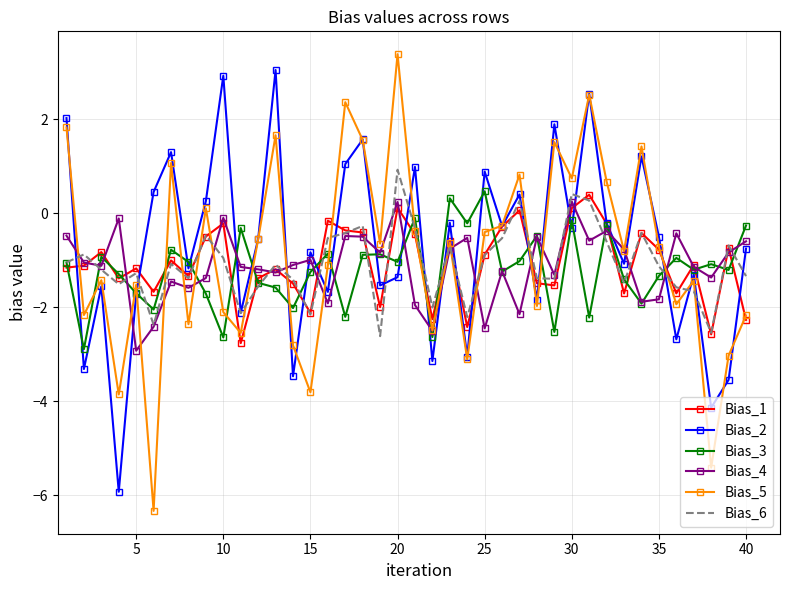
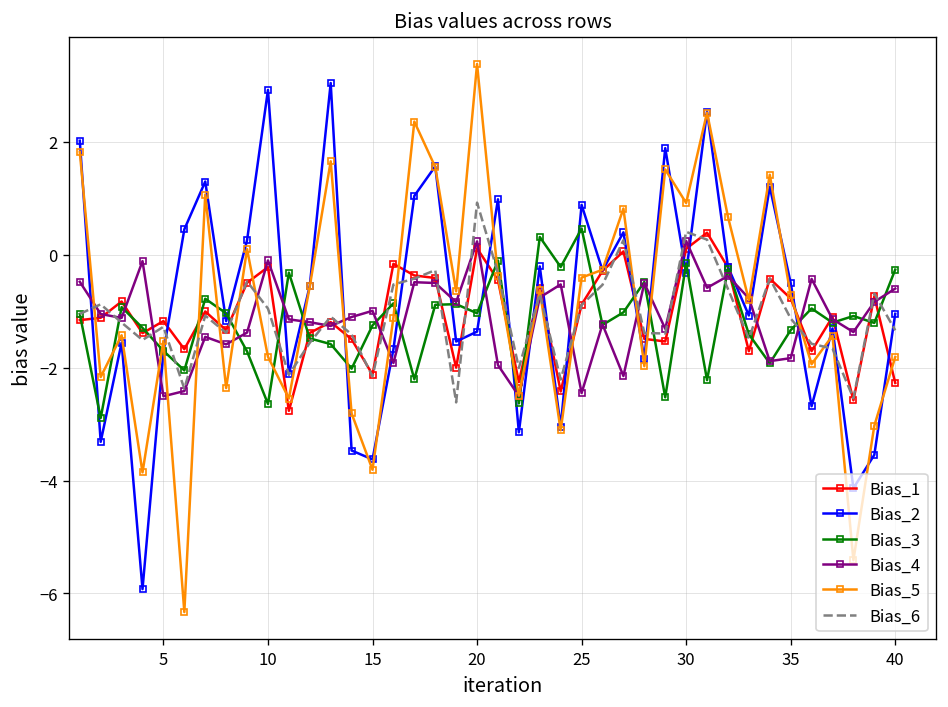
Bias_4, 5: -2.9 -> -2.5
Bias_5, 10: -2.1 -> -1.8
Bias_2, 15: -0.8 -> -3.6
Bias_5, 30: 0.7 -> 0.9
Bias_2, 40: -0.8 -> -1.0
Bias_5, 40: -2.2 -> -1.8
